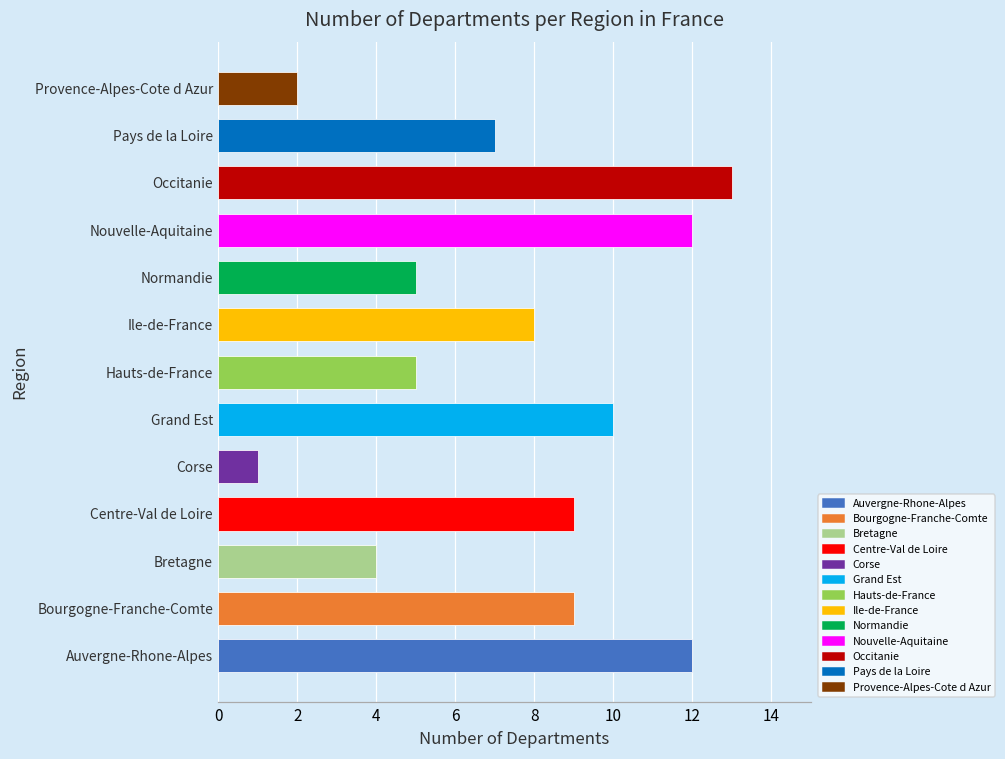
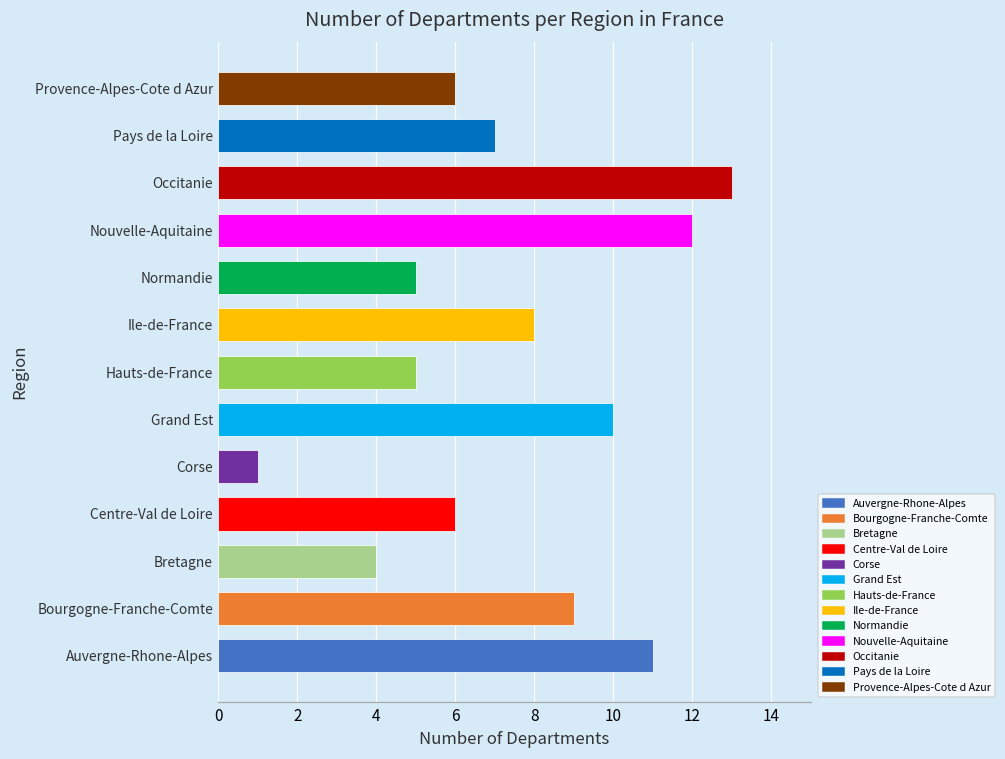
Provence-Alpes-Cote d Azur: 2 -> 6
Centre-Val de Loire: 9 -> 6
Auvergne-Rhone-Alpes: 12 -> 11
